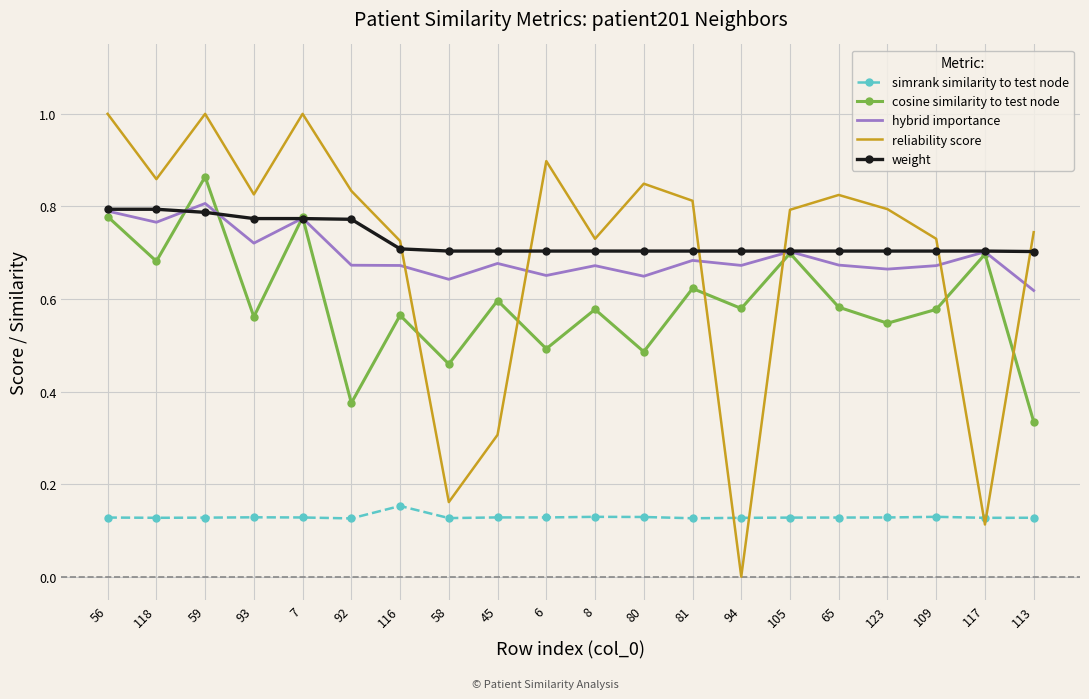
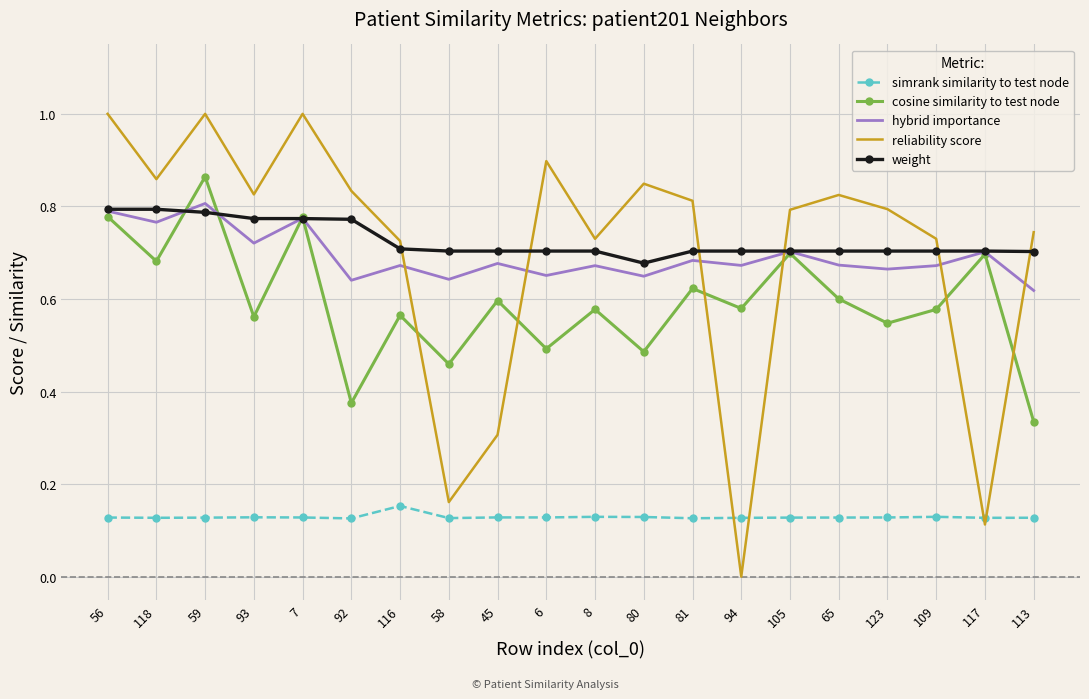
hybrid importance, 92: 0.67 -> 0.64
weight, 80: 0.70 -> 0.68
cosine similarity to test node, 65: 0.58 -> 0.60
